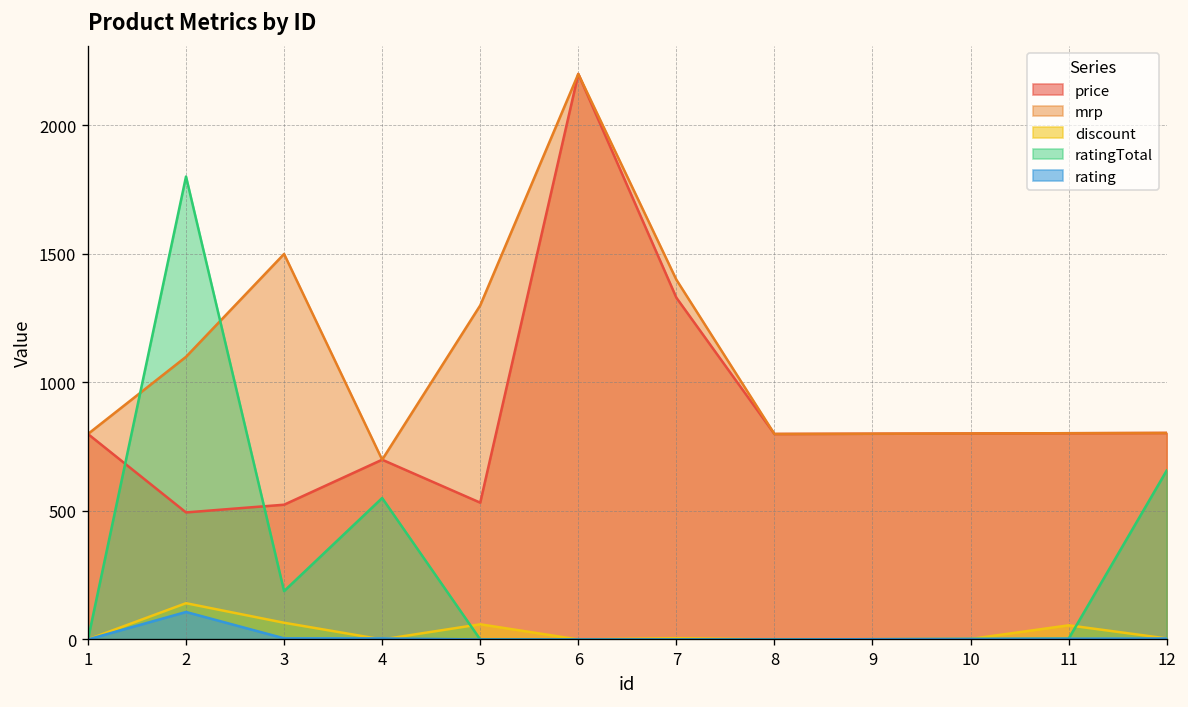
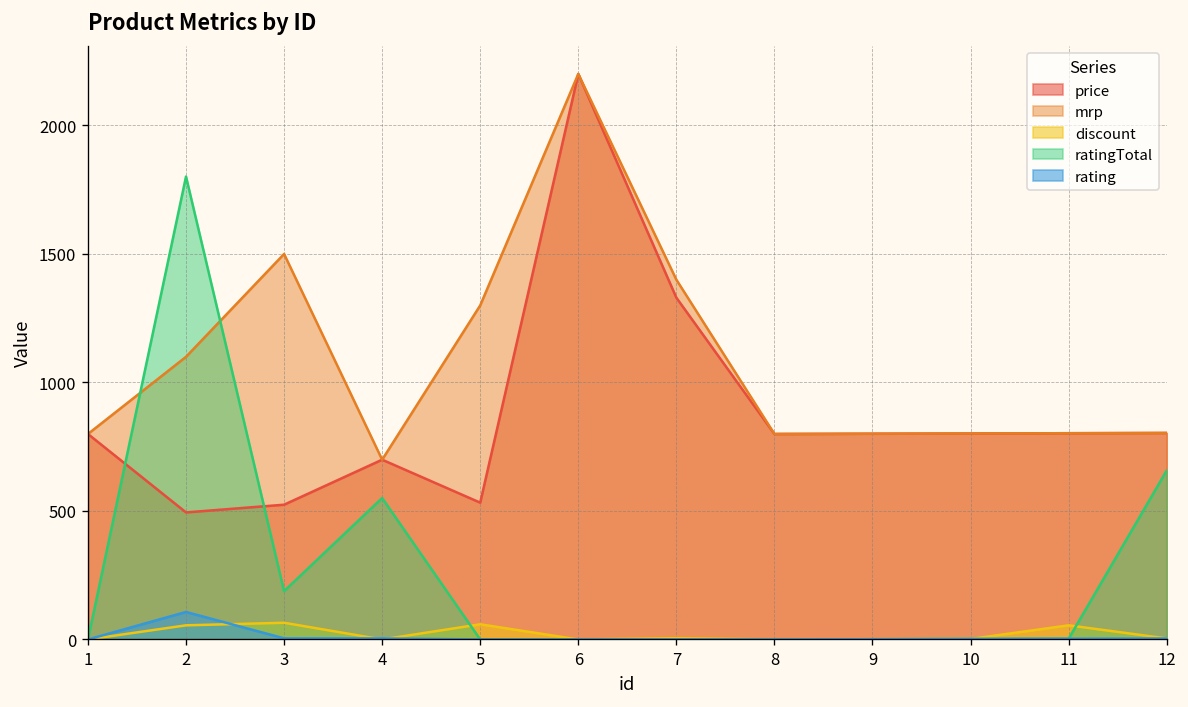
discount, 2: 140 -> 60
